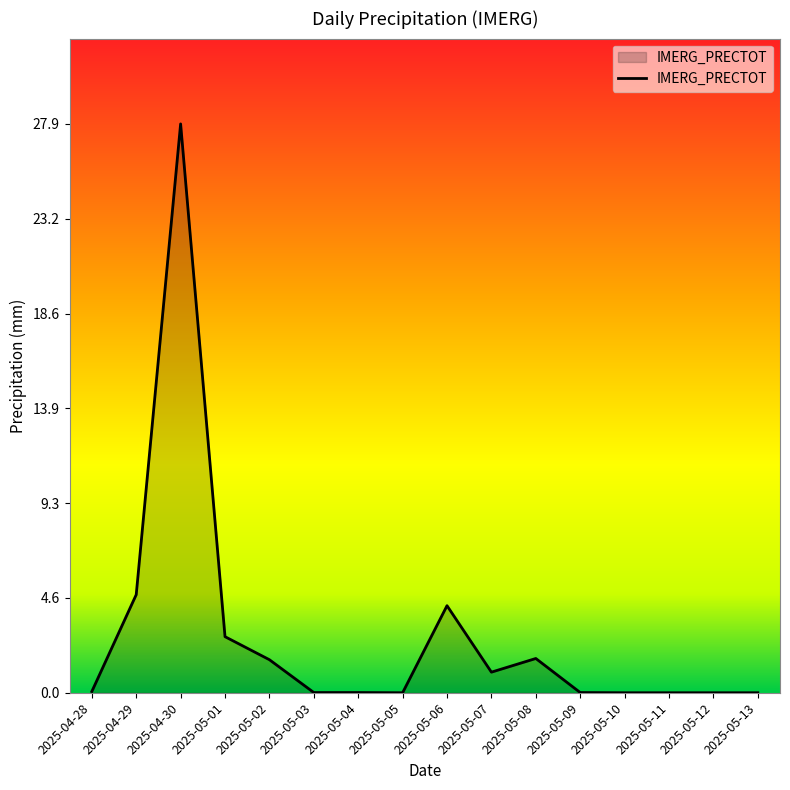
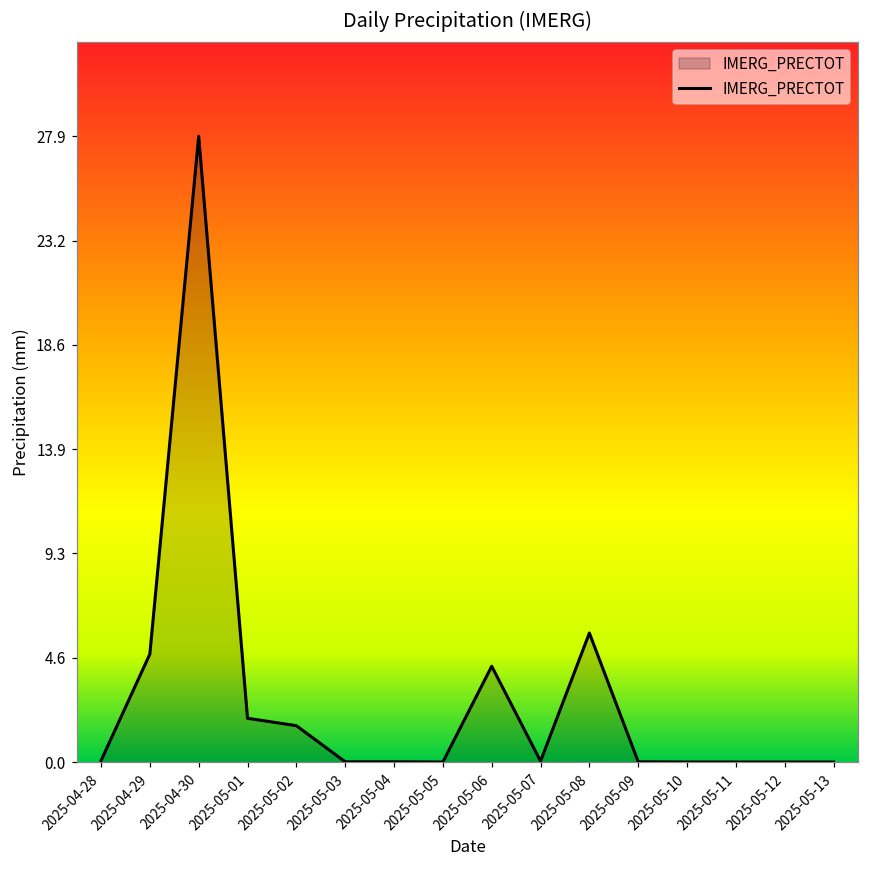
2025-05-01: 2.8 -> 2.0
2025-05-07: 1.0 -> 0.0
2025-05-08: 1.7 -> 5.8
